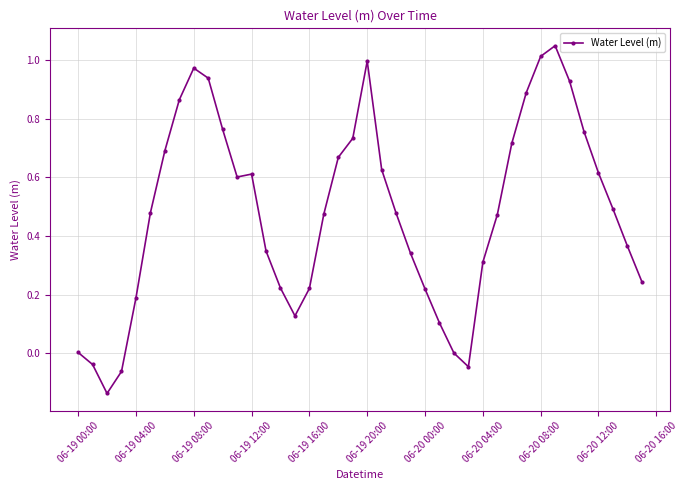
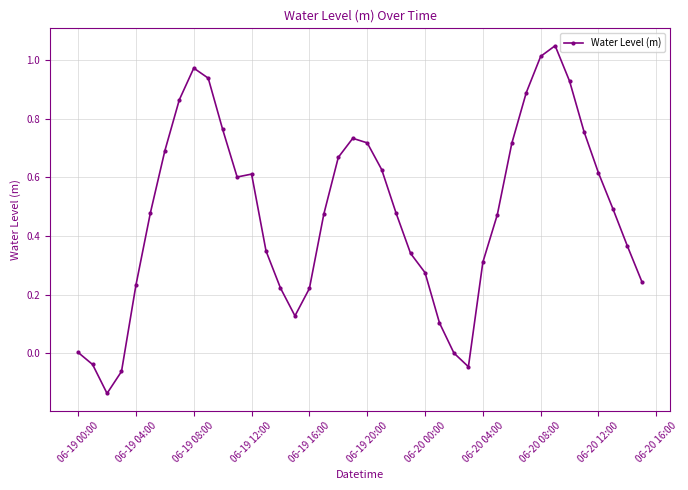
06-19 04:00: 0.19 -> 0.23
06-19 20:00: 1.00 -> 0.72
06-20 00:00: 0.22 -> 0.27
